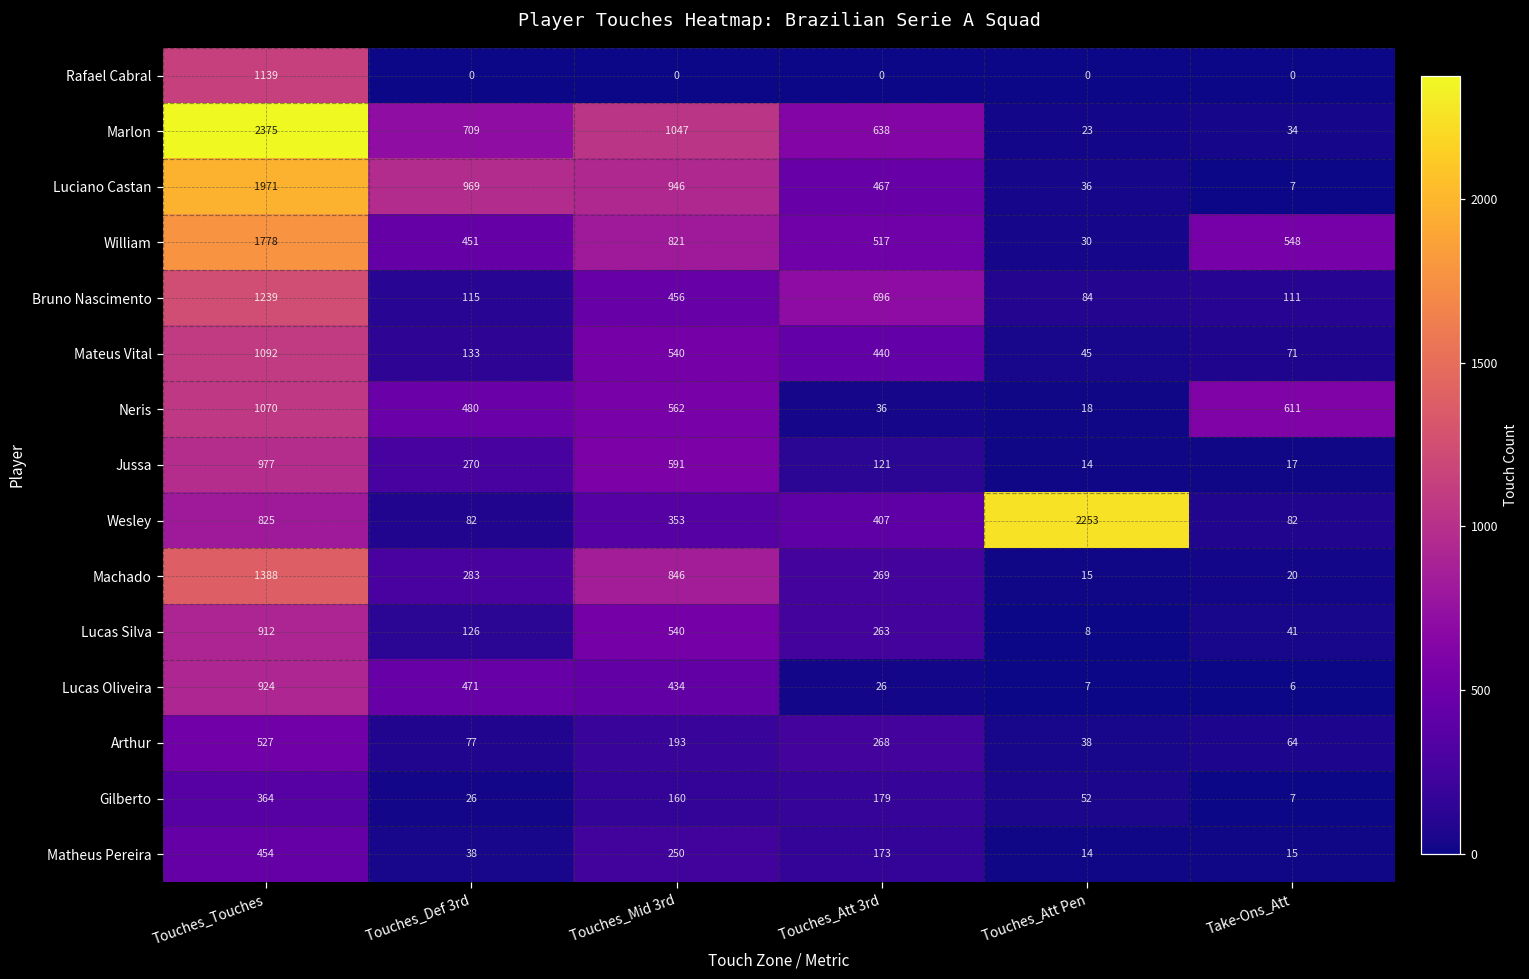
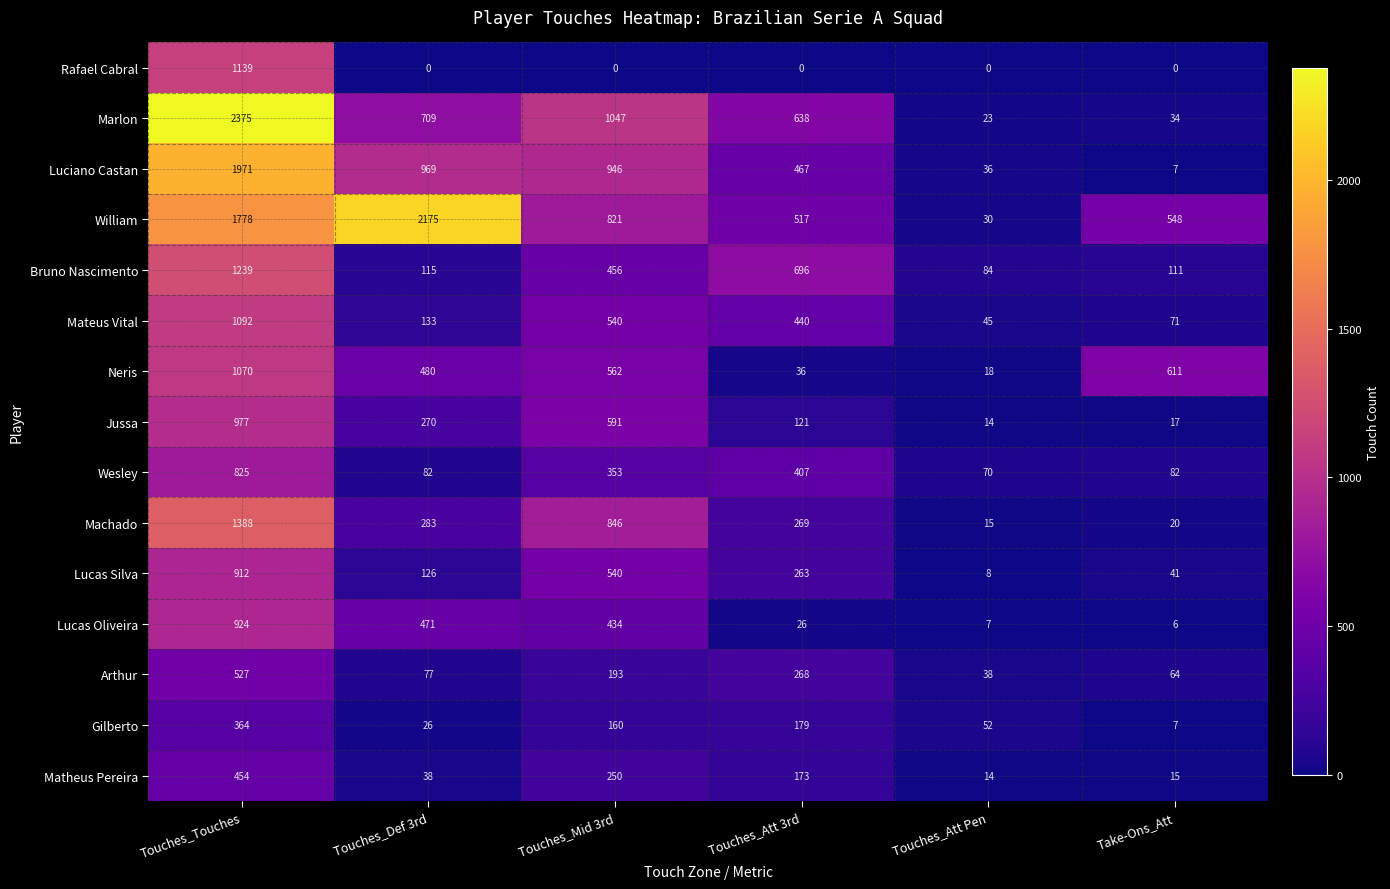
William, Touches_Def 3rd: 451 -> 2175
Wesley, Touches_Att Pen: 2253 -> 70
